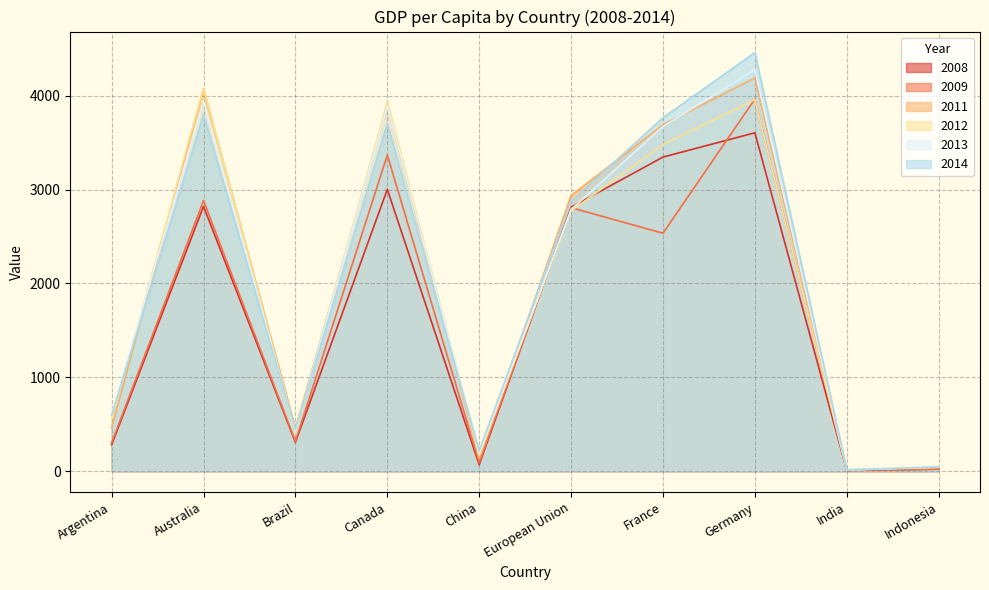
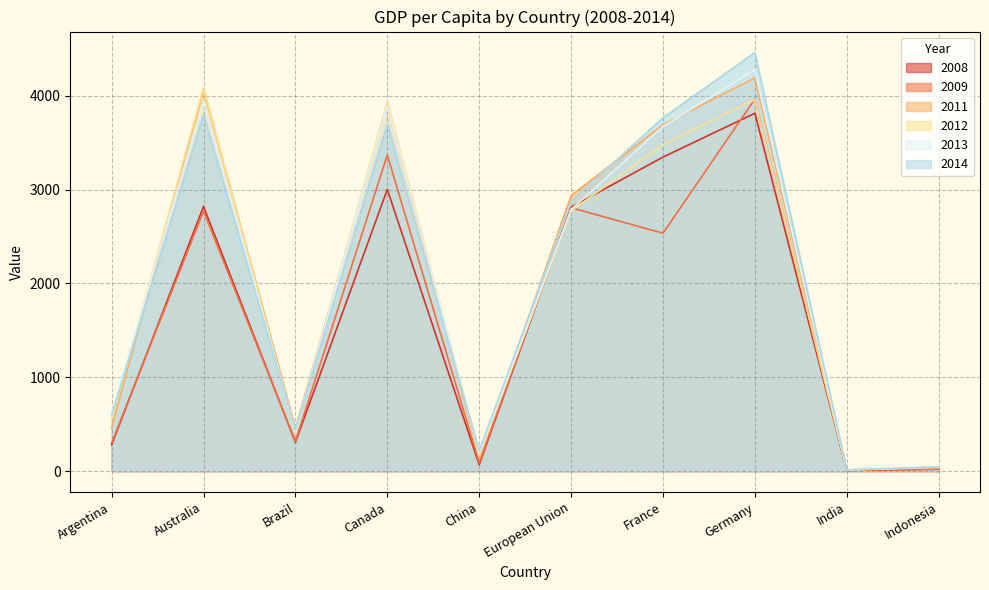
2009, Australia: 2900 -> 2800
2008, Germany: 3600 -> 3800
